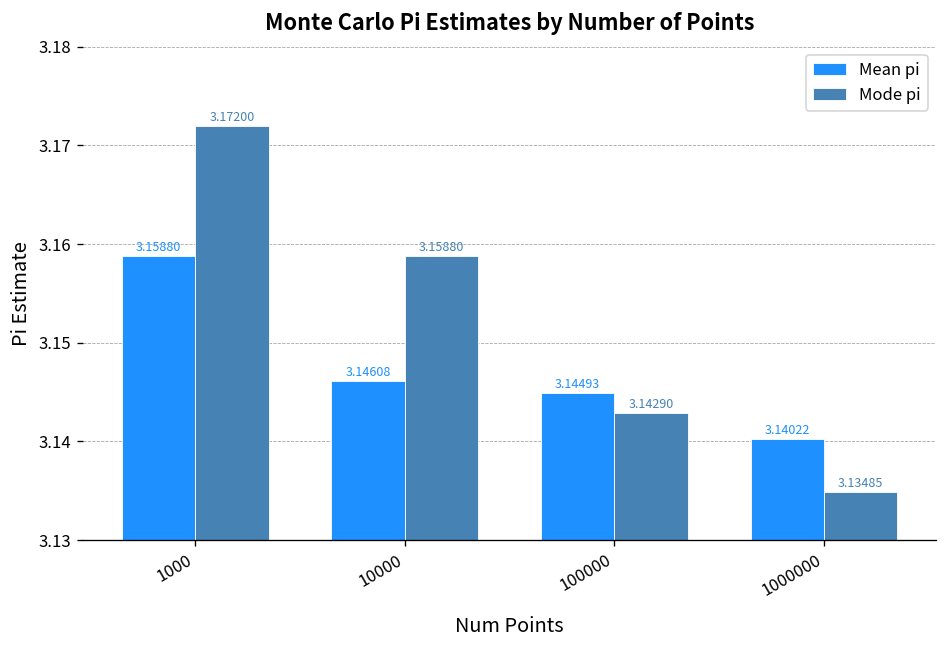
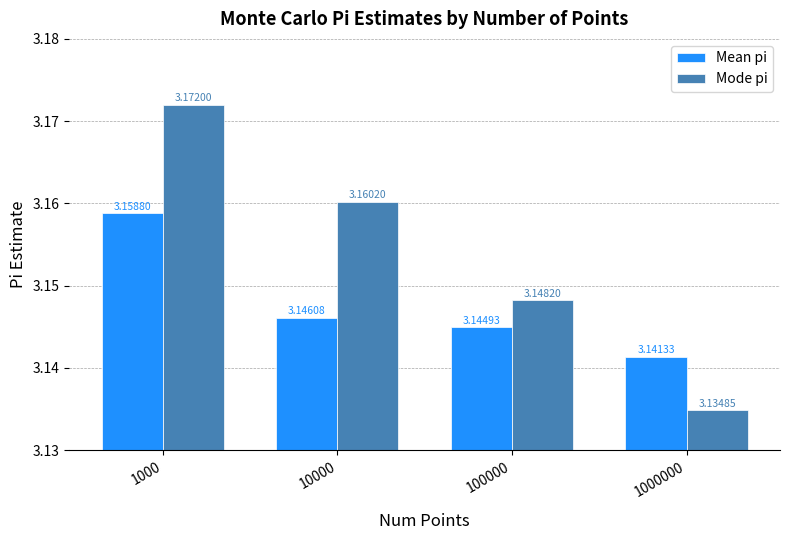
Mode pi, 10000: 3.15880 -> 3.16020
Mode pi, 100000: 3.14290 -> 3.14820
Mean pi, 1000000: 3.14022 -> 3.14133
